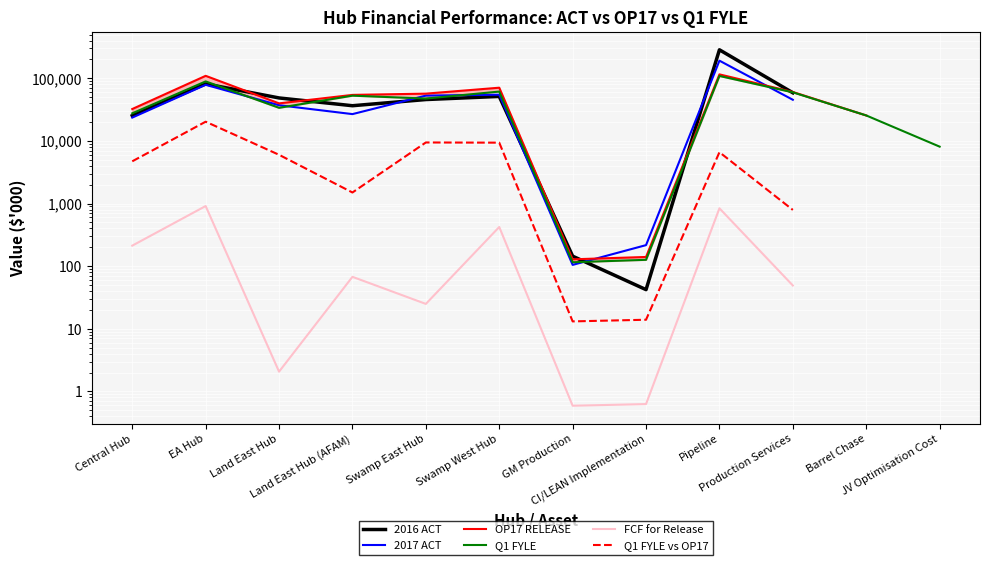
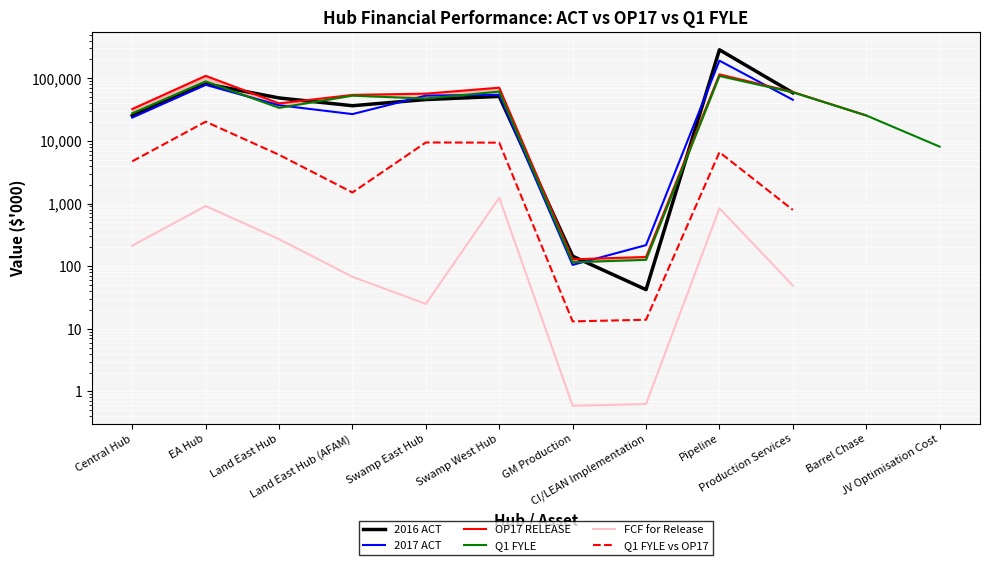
FCF for Release, Land East Hub: 2.1 -> 270
FCF for Release, Swamp West Hub: 400 -> 1,200
